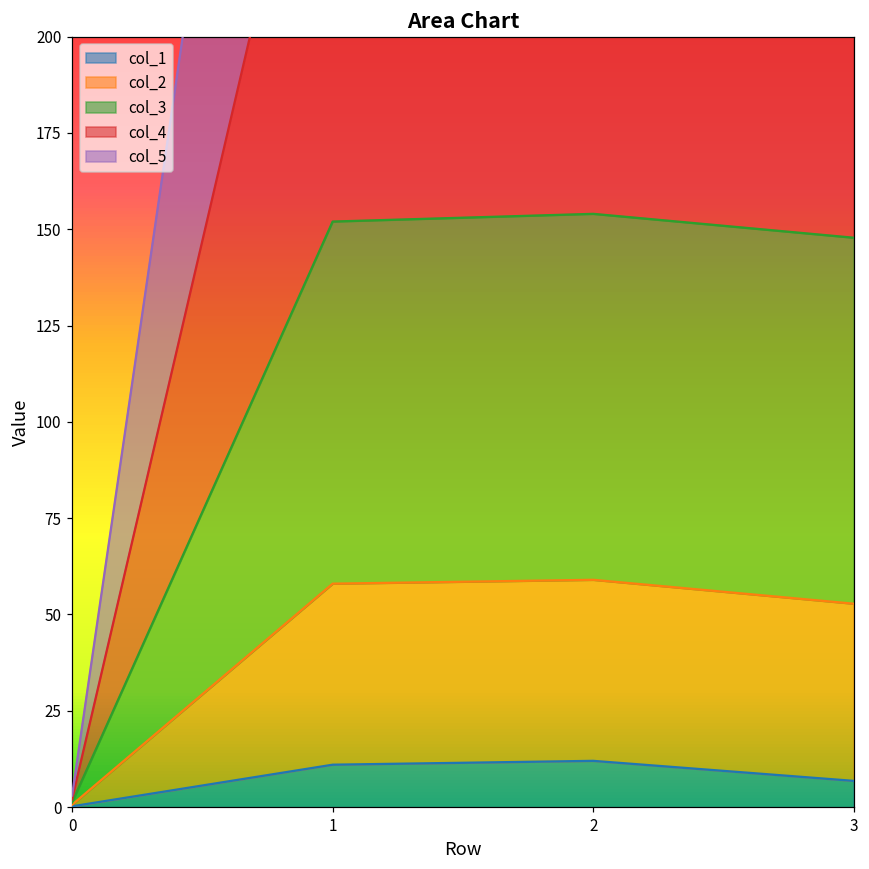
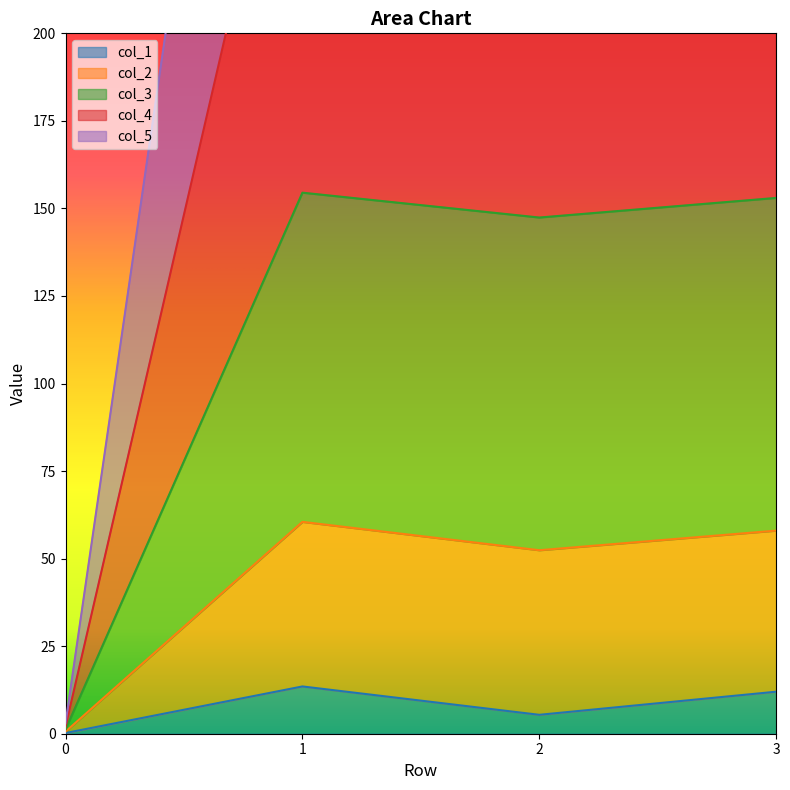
col_1, 1: 11 -> 14
col_1, 2: 12 -> 5
col_1, 3: 7 -> 12
